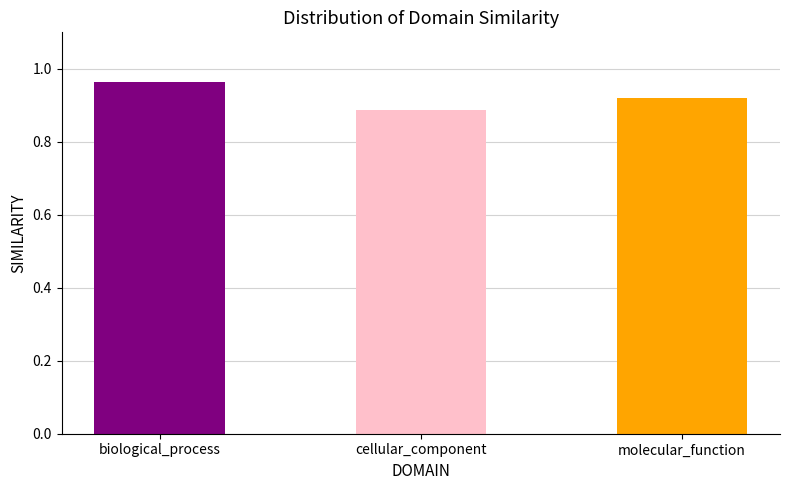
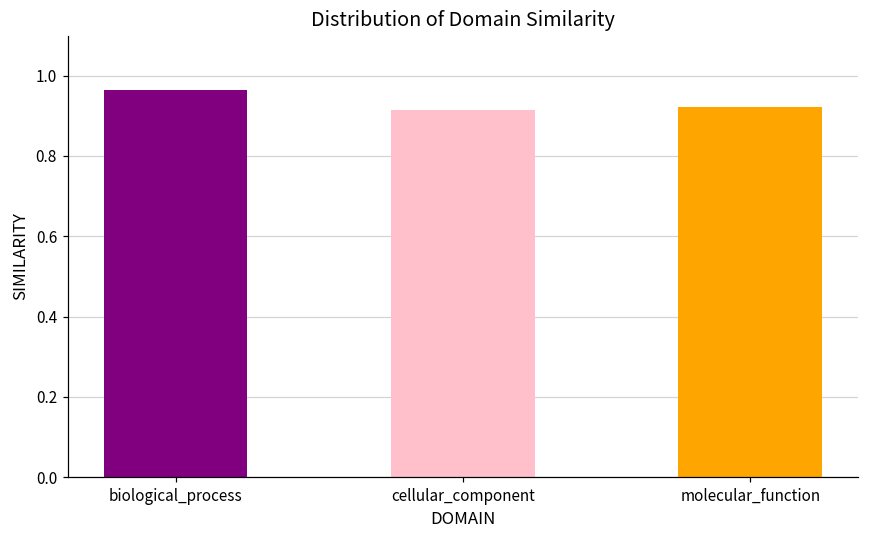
cellular_component: 0.89 -> 0.91
